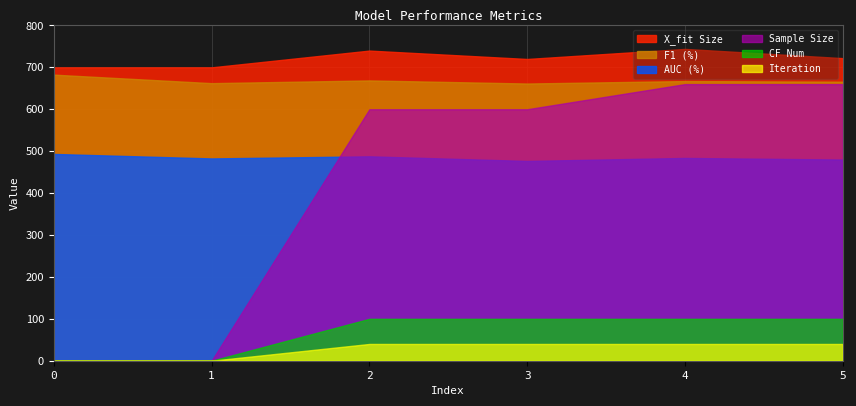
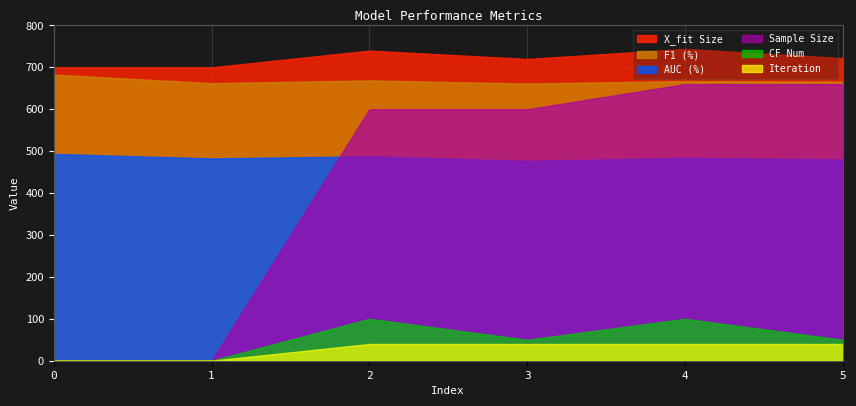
CF Num, 3: 100 -> 50
CF Num, 5: 100 -> 50
